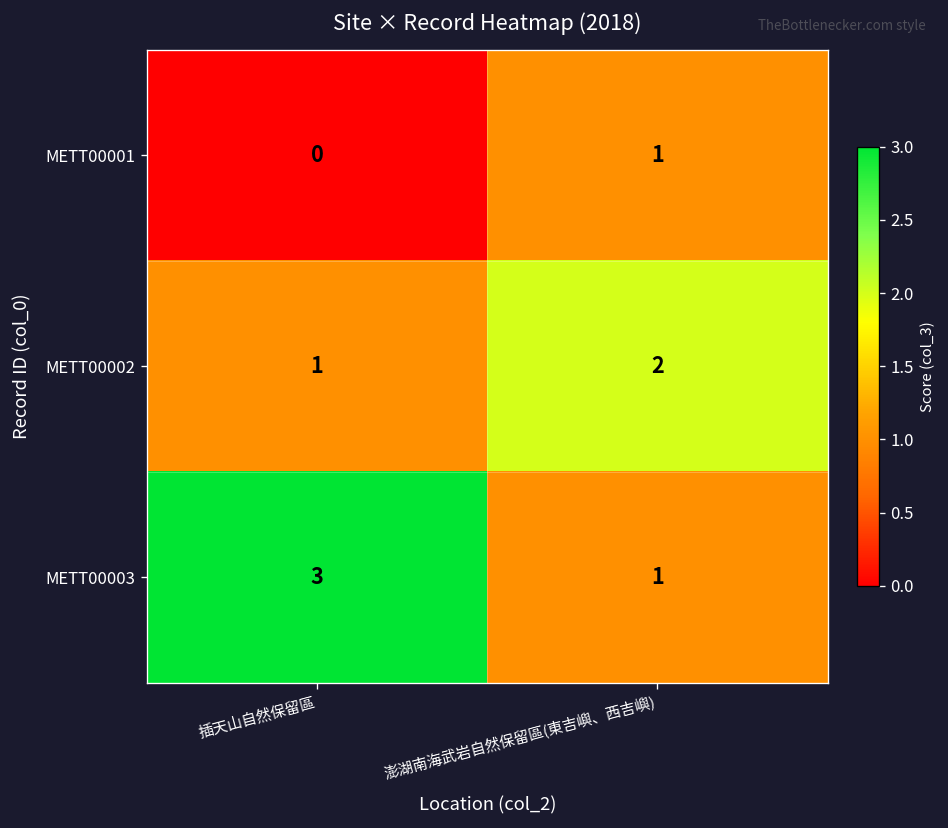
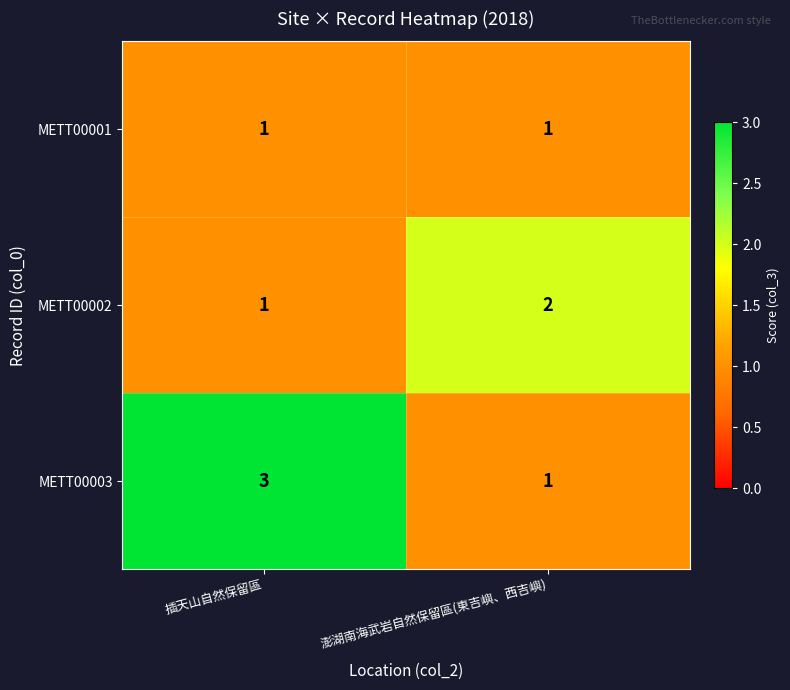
METT00001, 插天山自然保留區: 0 -> 1
